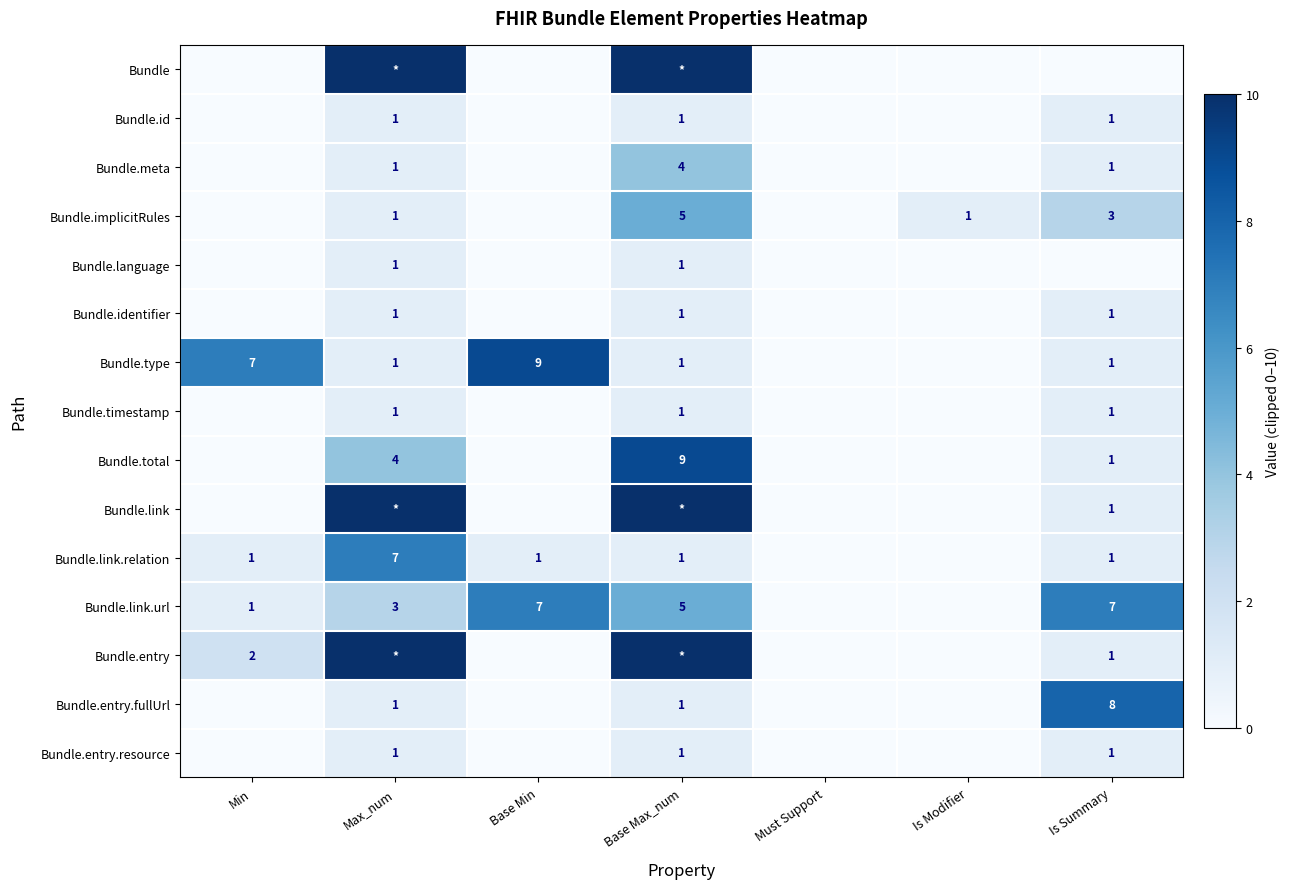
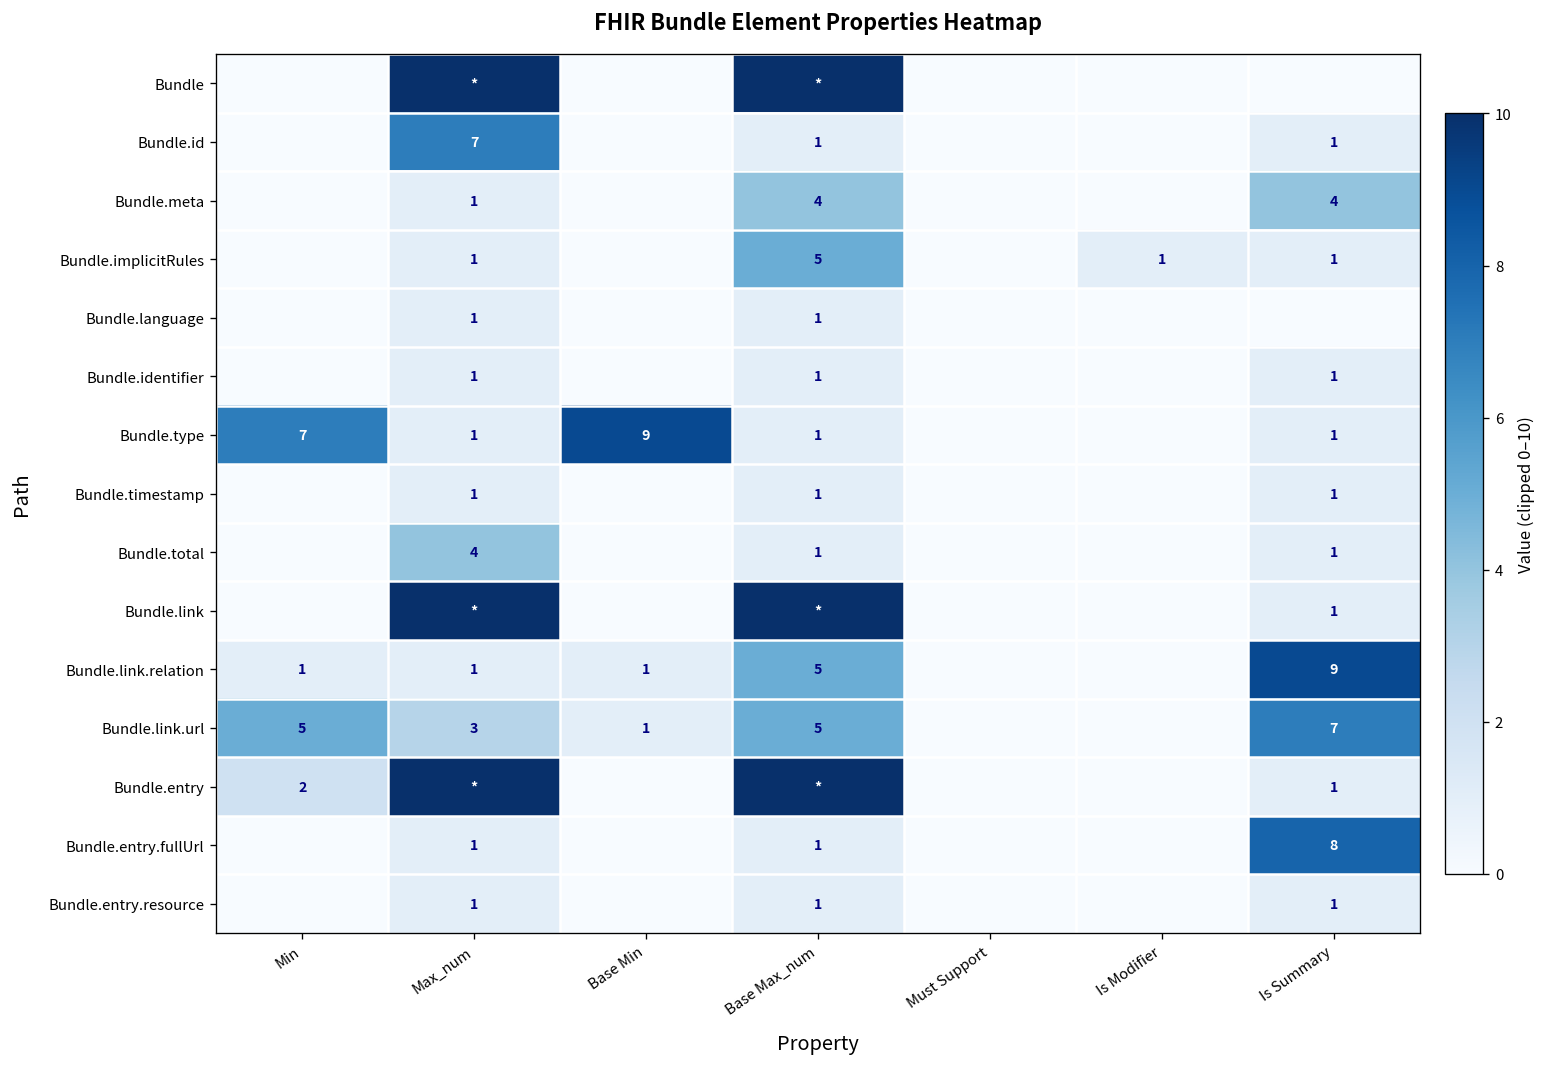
Bundle.id, Max_num: 1 -> 7
Bundle.meta, Is Summary: 1 -> 4
Bundle.implicitRules, Is Summary: 3 -> 1
Bundle.total, Base Max_num: 9 -> 1
Bundle.link.relation, Max_num: 7 -> 1
Bundle.link.relation, Base Max_num: 1 -> 5
Bundle.link.relation, Is Summary: 1 -> 9
Bundle.link.url, Min: 1 -> 5
Bundle.link.url, Base Min: 7 -> 1
